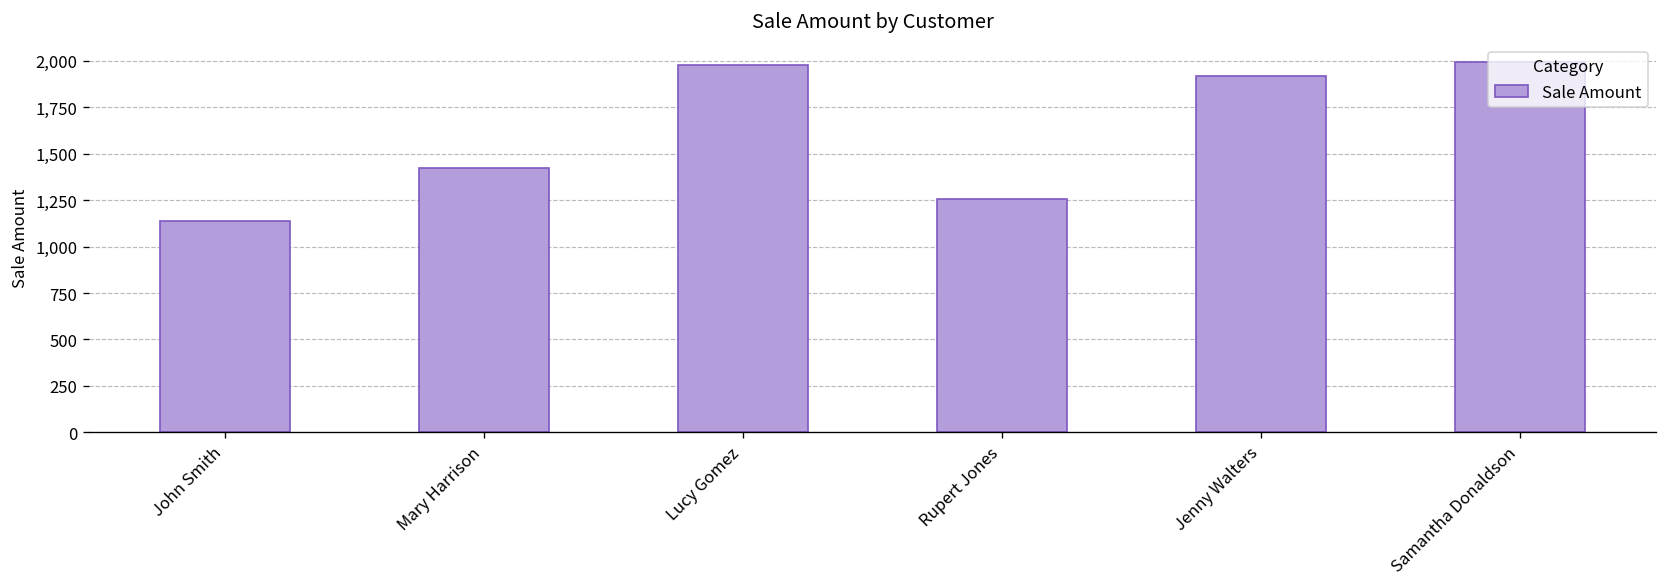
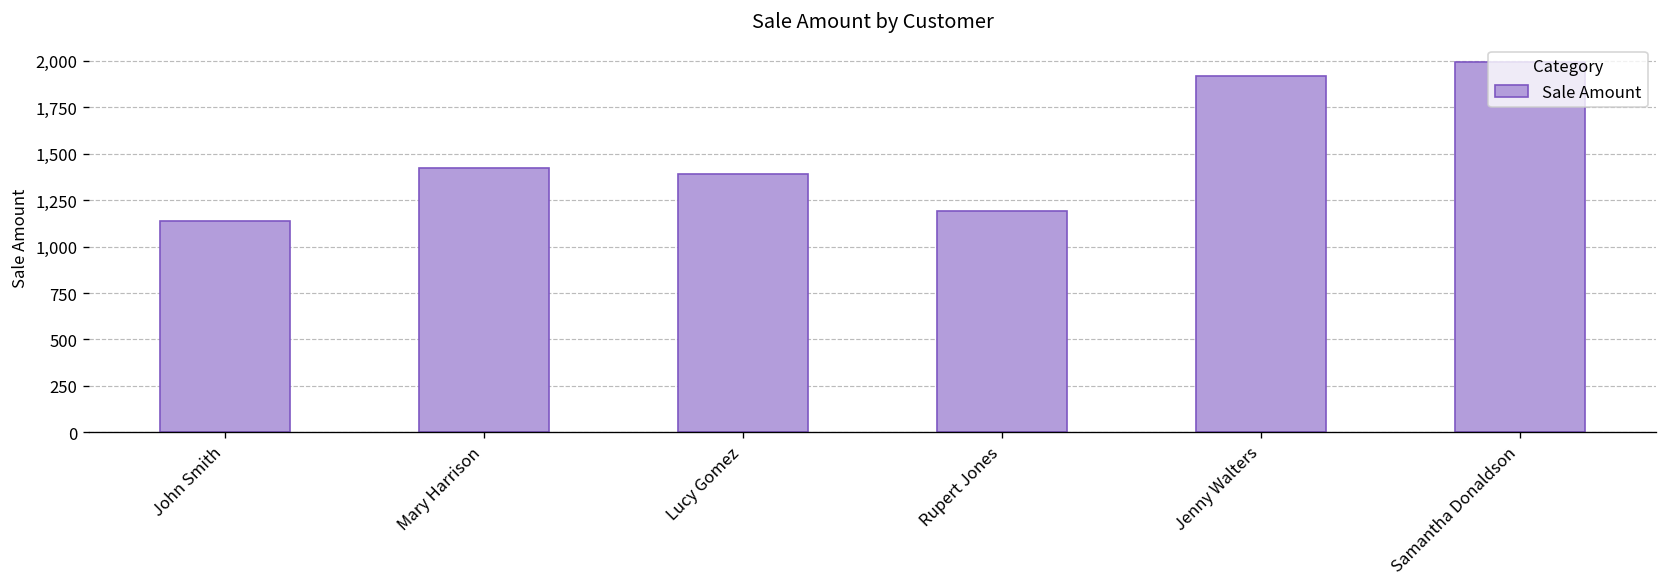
Lucy Gomez: 1,980 -> 1,390
Rupert Jones: 1,260 -> 1,190
